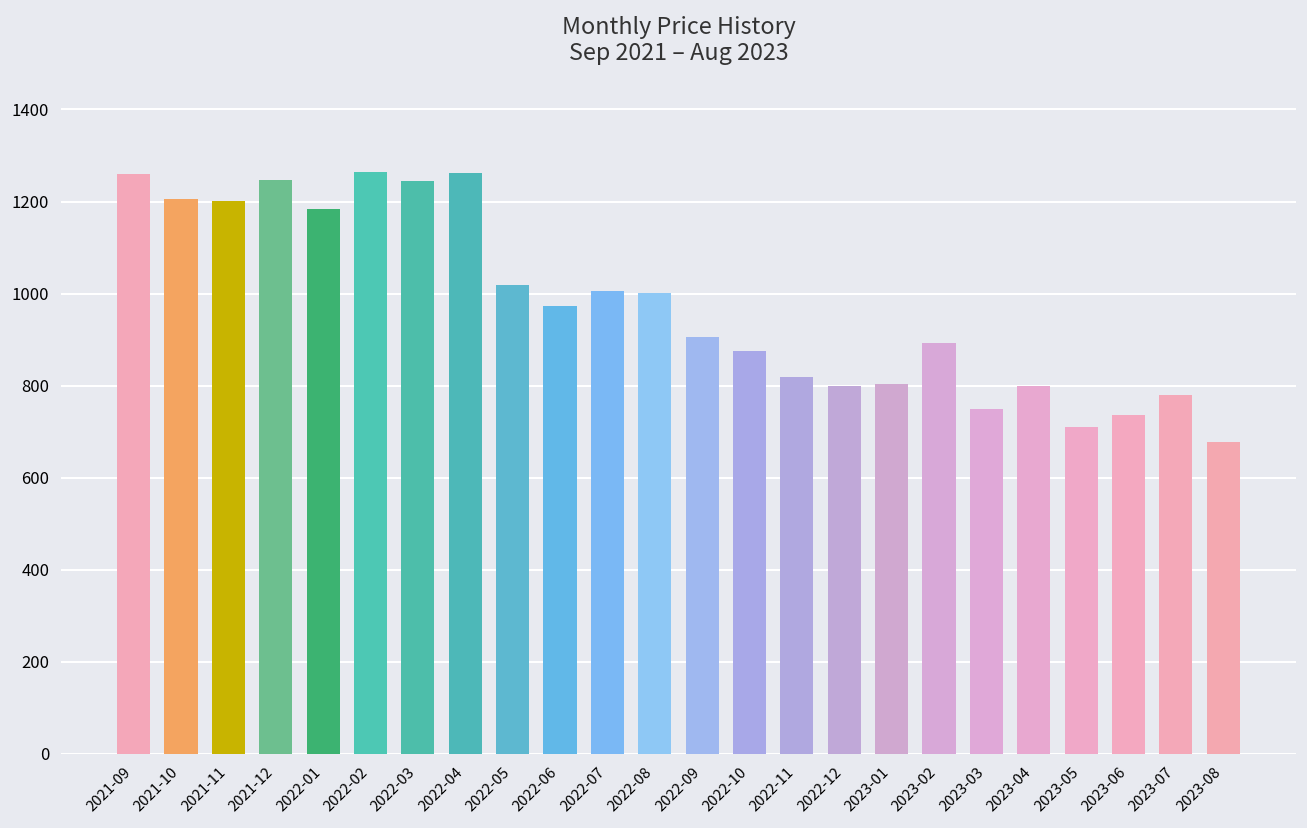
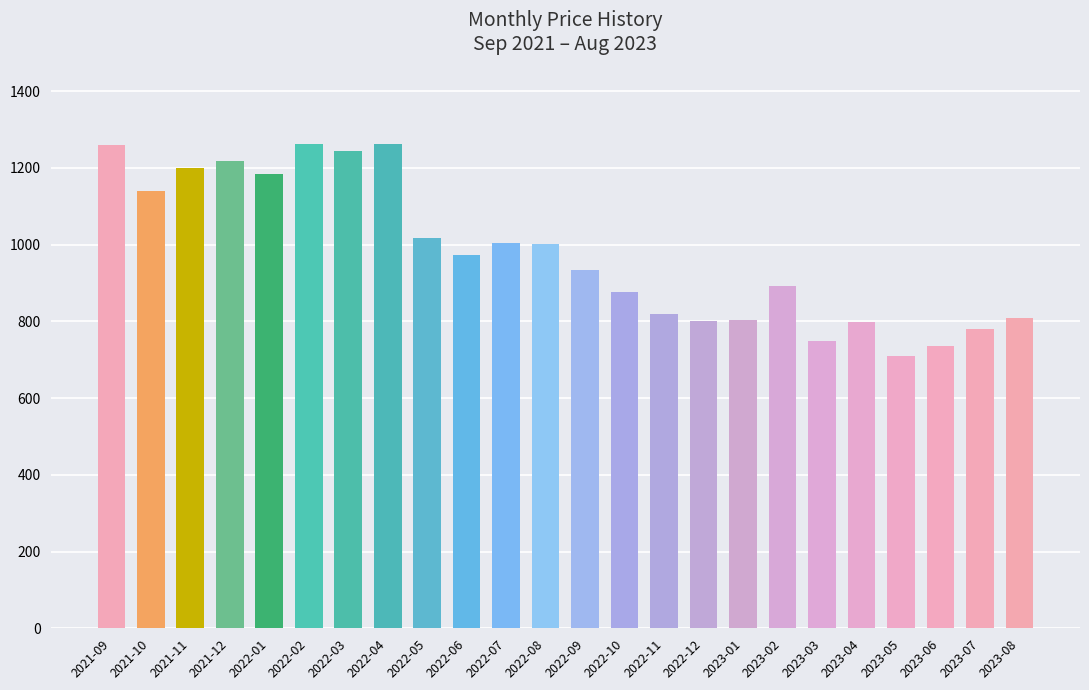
2021-10: 1200 -> 1140
2021-12: 1250 -> 1220
2022-09: 910 -> 930
2023-08: 680 -> 810
